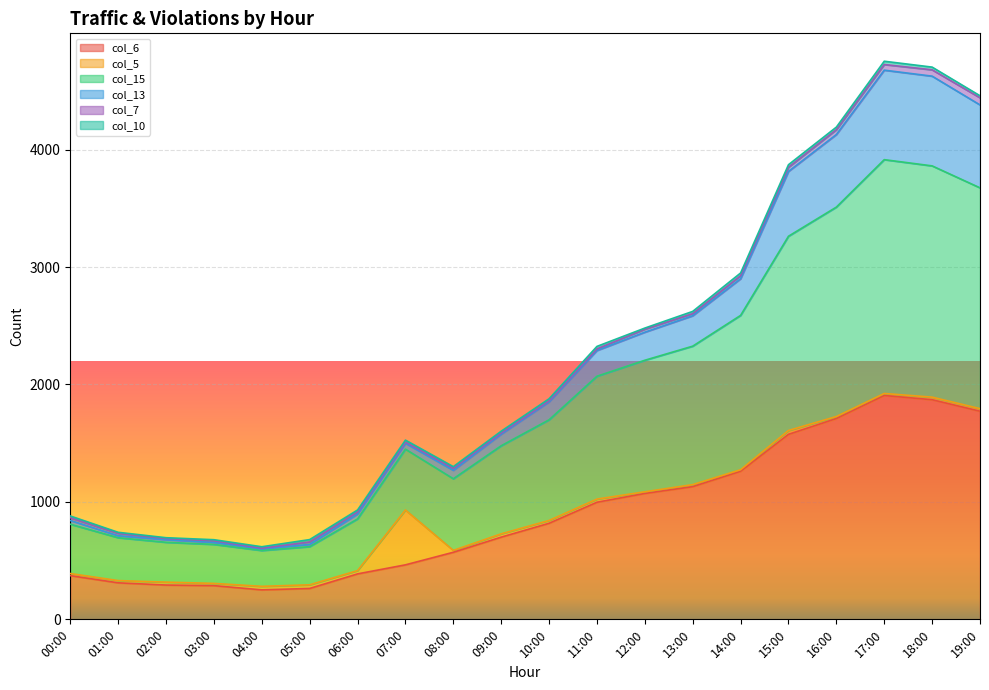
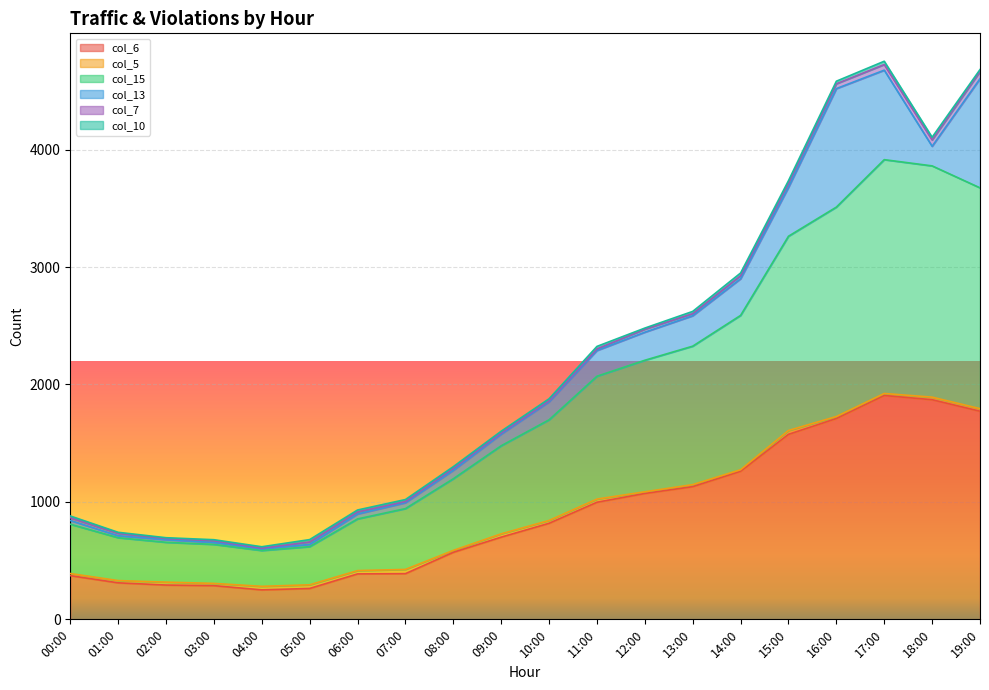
col_6, 07:00: 460 -> 390
col_5, 07:00: 470 -> 40
col_13, 15:00: 550 -> 420
col_13, 16:00: 620 -> 1010
col_13, 18:00: 760 -> 170
col_13, 19:00: 710 -> 930
